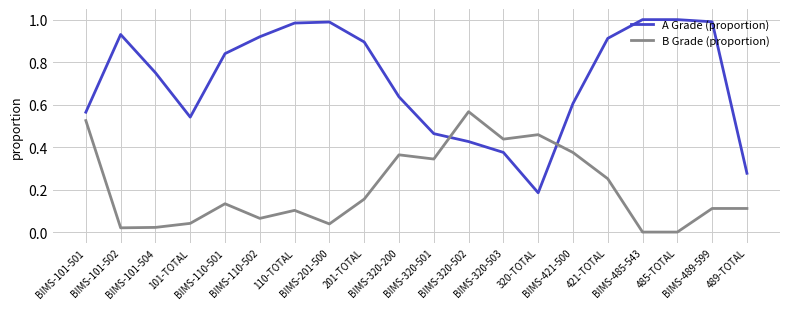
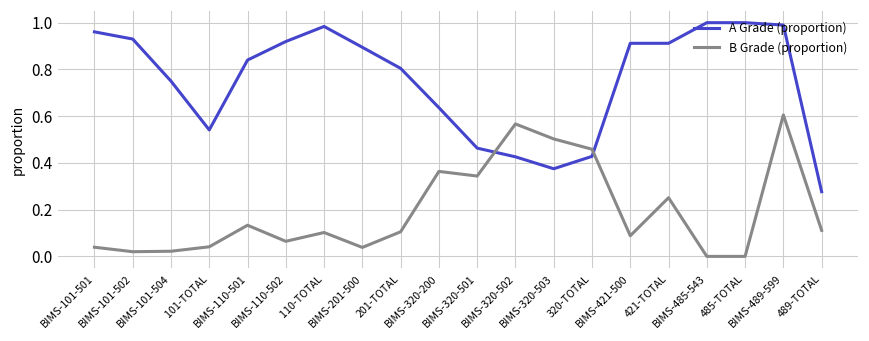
A Grade (proportion), BIMS-101-501: 0.56 -> 0.96
B Grade (proportion), BIMS-101-501: 0.52 -> 0.04
A Grade (proportion), BIMS-201-500: 0.99 -> 0.89
A Grade (proportion), 201-TOTAL: 0.89 -> 0.80
B Grade (proportion), 201-TOTAL: 0.16 -> 0.11
B Grade (proportion), BIMS-320-503: 0.44 -> 0.50
A Grade (proportion), 320-TOTAL: 0.18 -> 0.43
A Grade (proportion), BIMS-421-500: 0.61 -> 0.91
B Grade (proportion), BIMS-421-500: 0.37 -> 0.09
B Grade (proportion), BIMS-489-599: 0.11 -> 0.61
